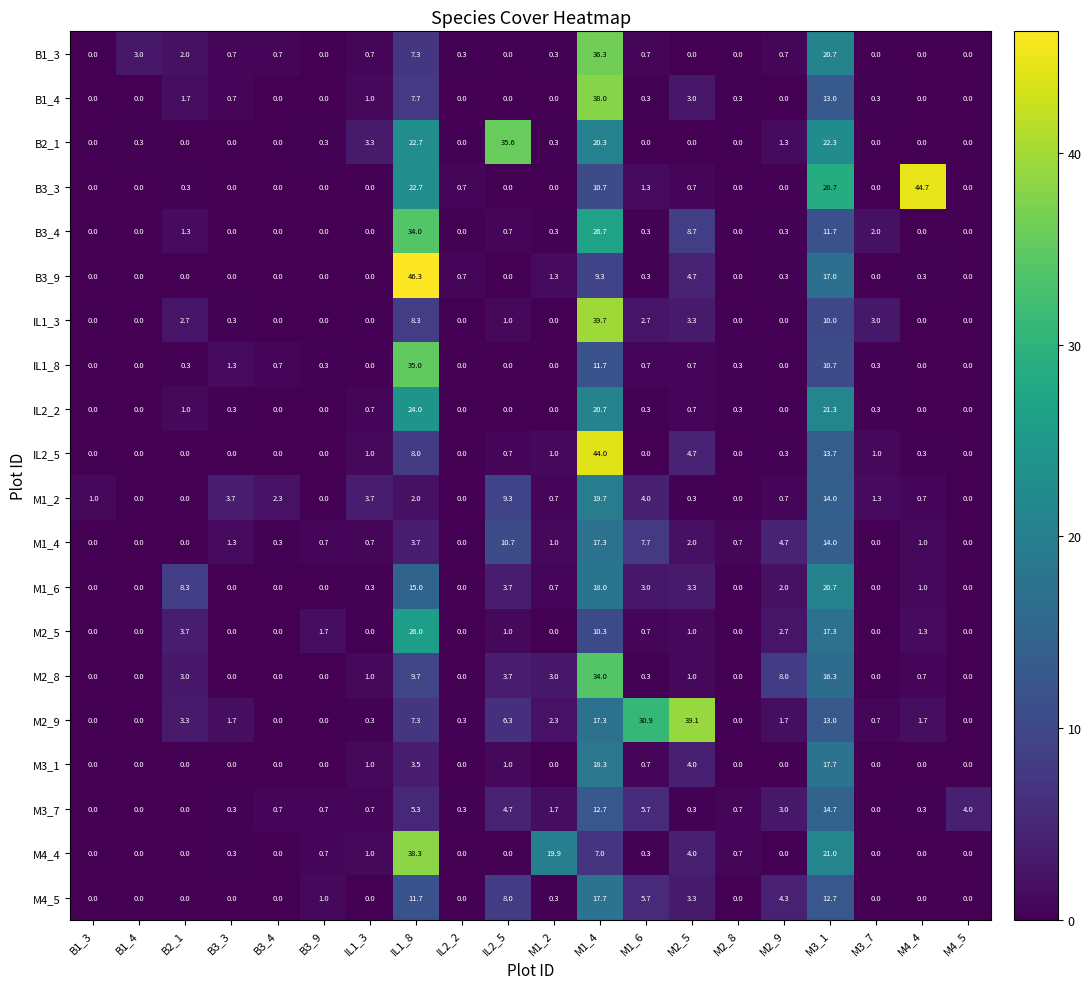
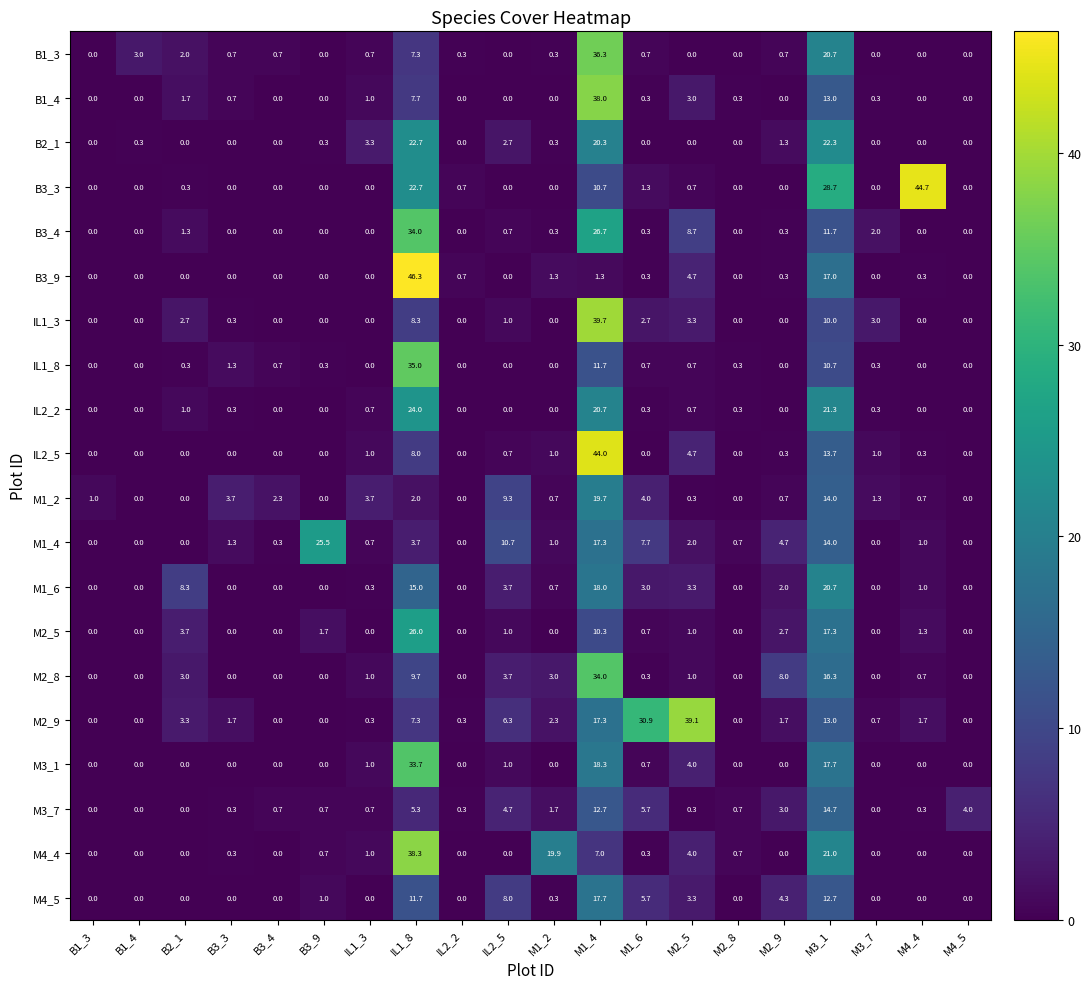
B2_1, IL2_5: 35.6 -> 2.7
B3_9, M1_4: 9.3 -> 1.3
M1_4, B3_9: 0.7 -> 25.5
M3_1, IL1_8: 3.5 -> 33.7
